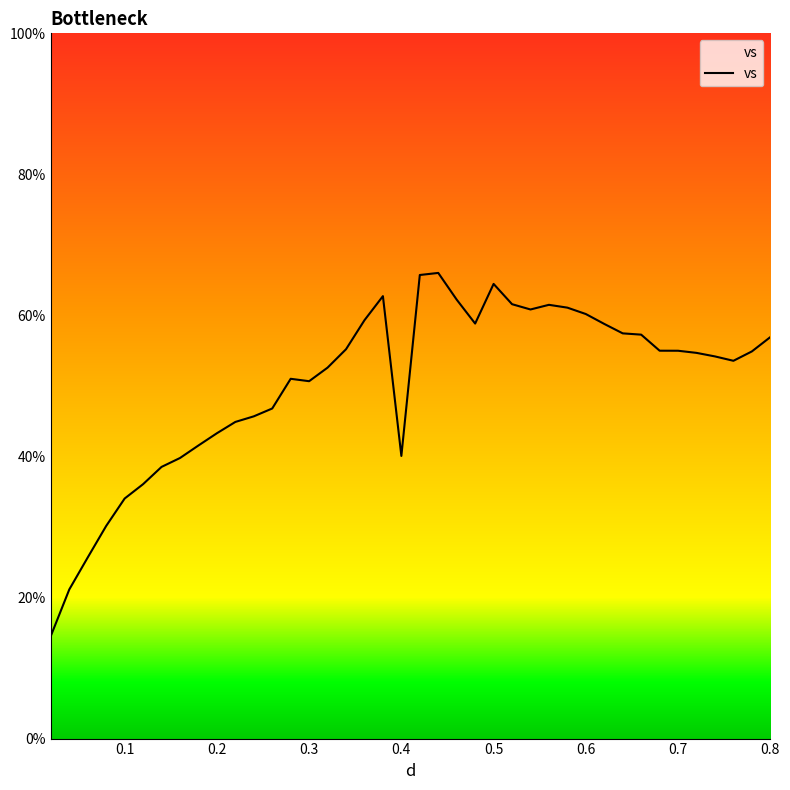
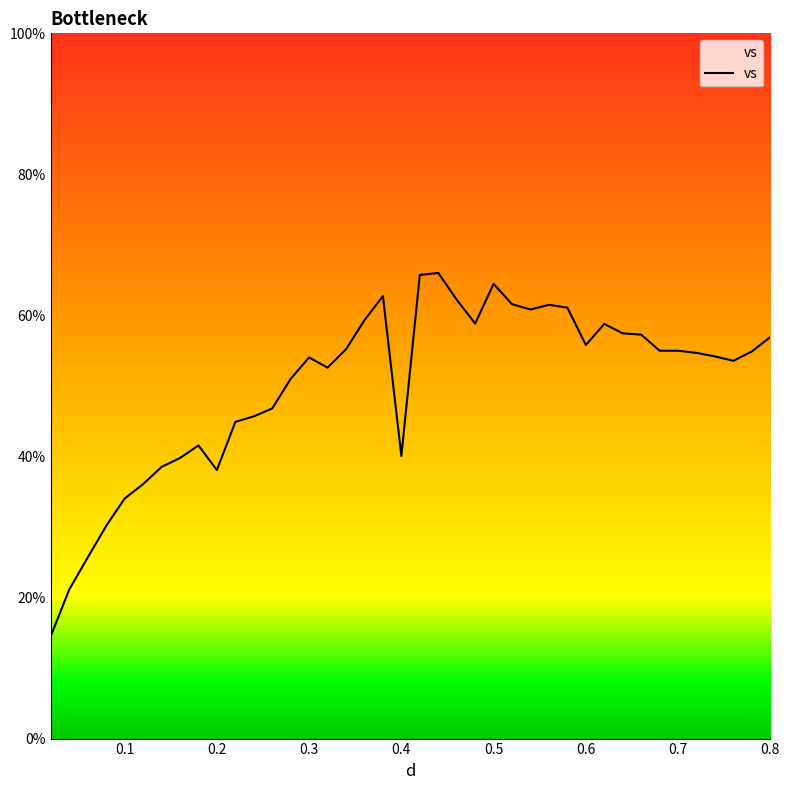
0.2: 43% -> 38%
0.3: 51% -> 54%
0.6: 60% -> 56%
